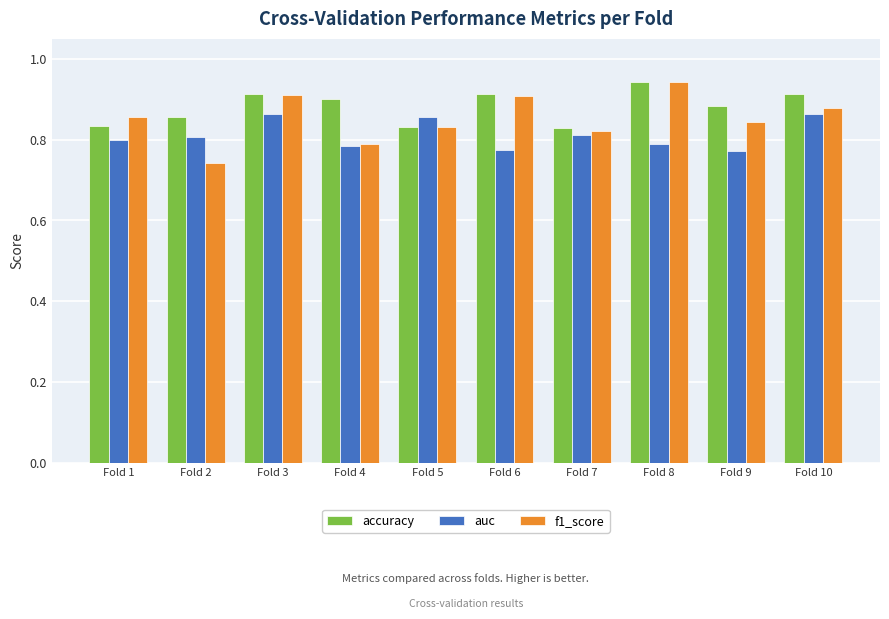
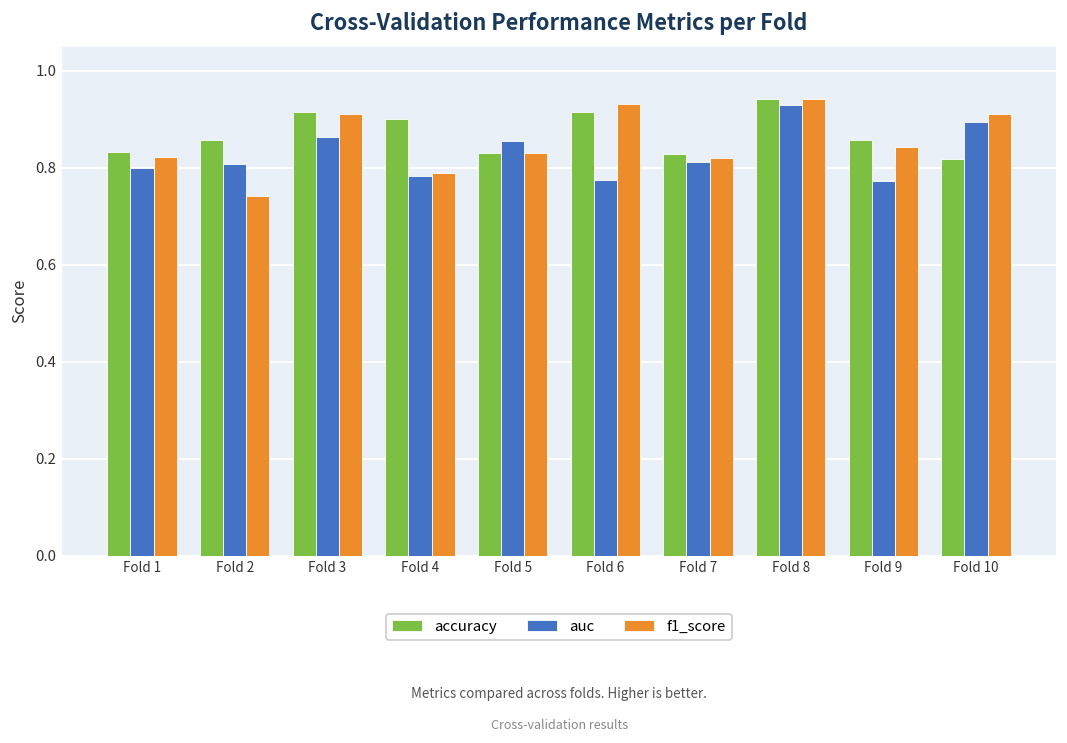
f1_score, Fold 1: 0.86 -> 0.82
f1_score, Fold 6: 0.91 -> 0.93
auc, Fold 8: 0.79 -> 0.93
accuracy, Fold 9: 0.88 -> 0.86
accuracy, Fold 10: 0.91 -> 0.82
auc, Fold 10: 0.86 -> 0.89
f1_score, Fold 10: 0.88 -> 0.91
